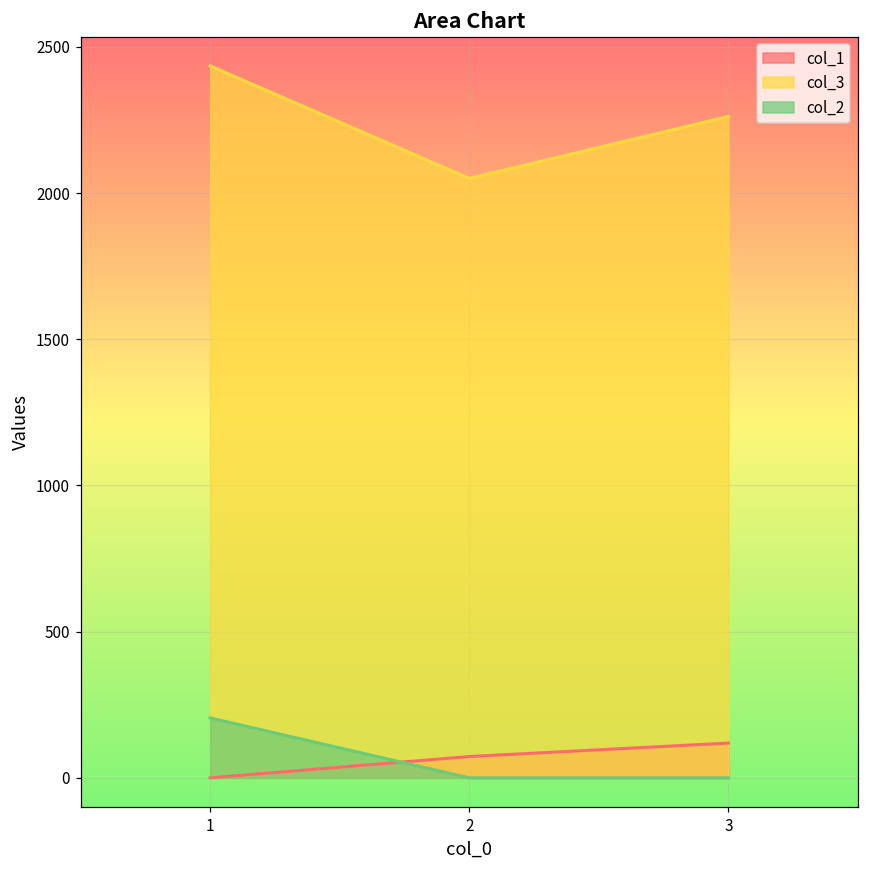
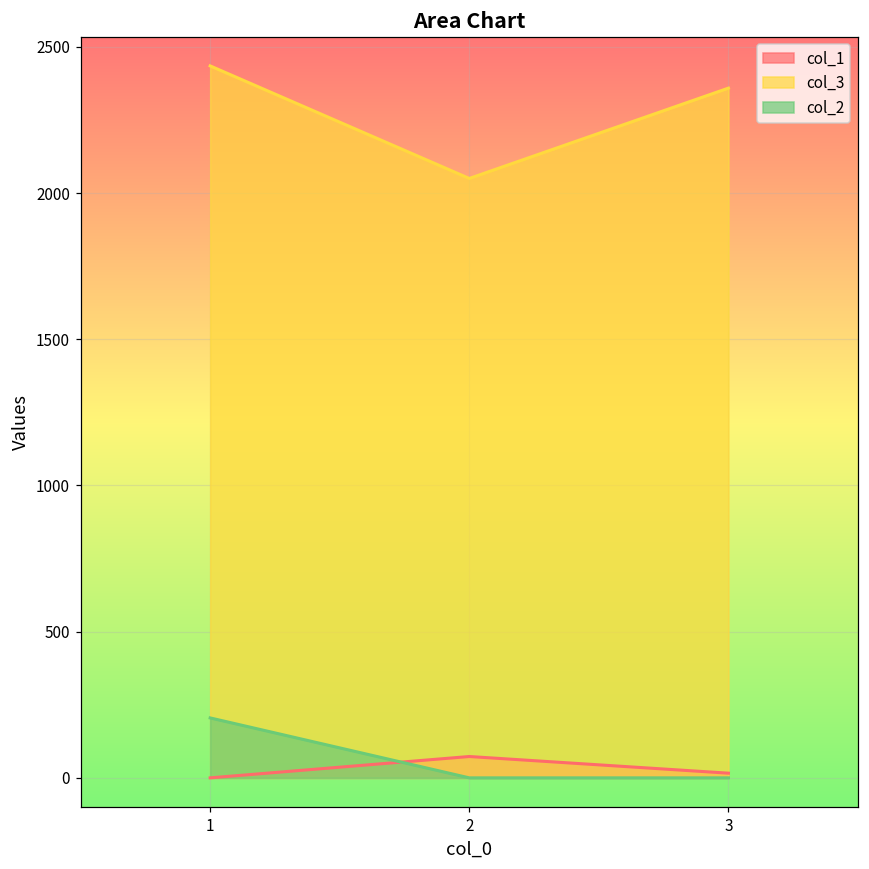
col_1, 3: 120 -> 20
col_3, 3: 2260 -> 2360
